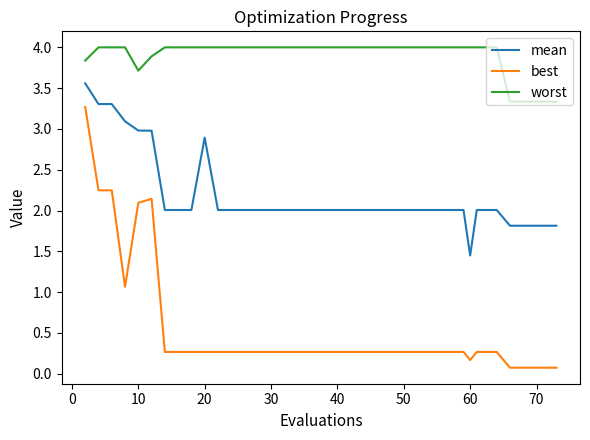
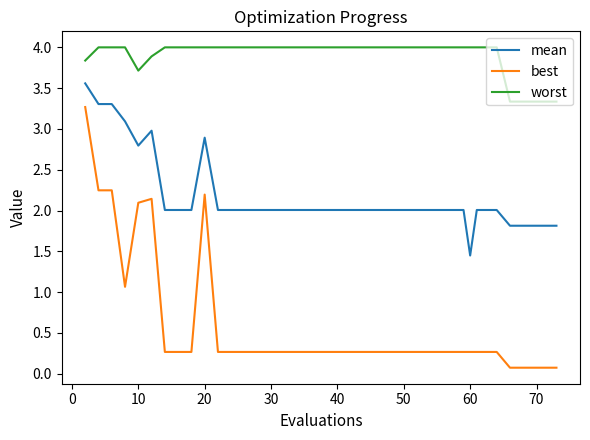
mean, 10: 3.0 -> 2.8
best, 20: 0.3 -> 2.2
best, 60: 0.2 -> 0.3
